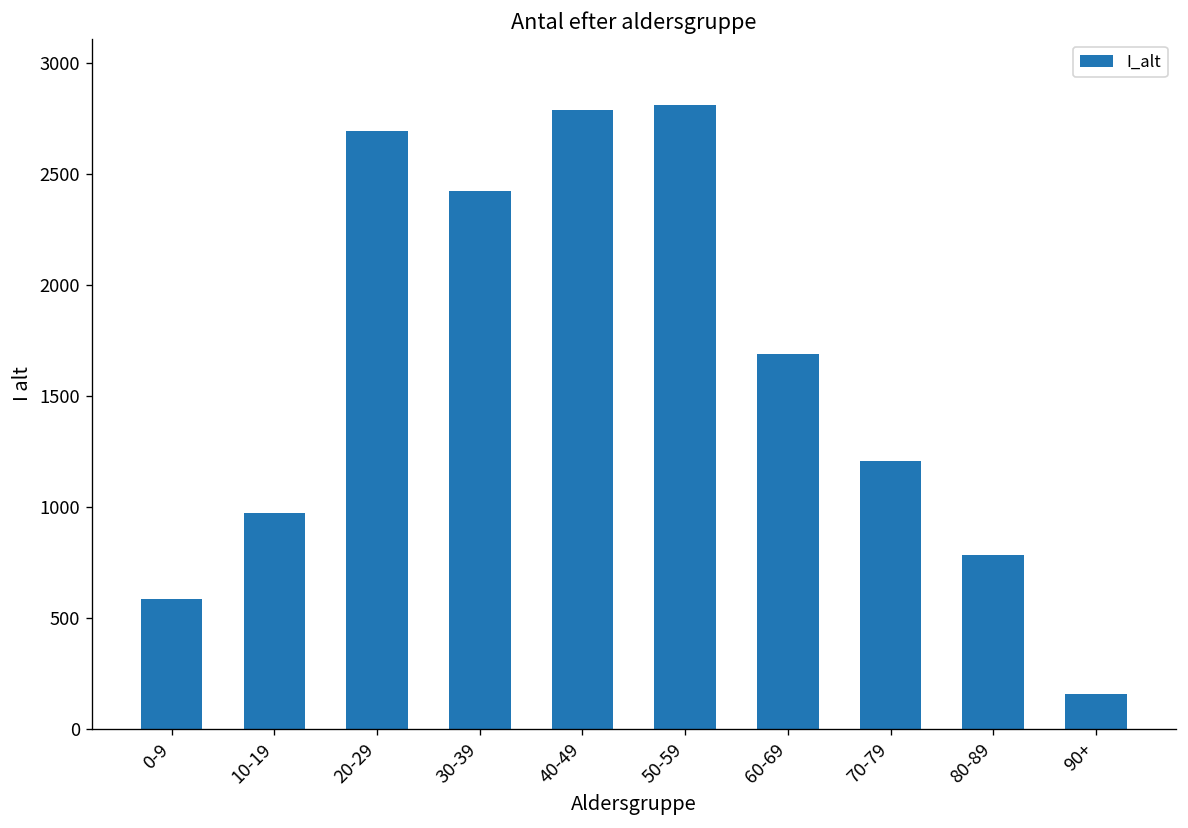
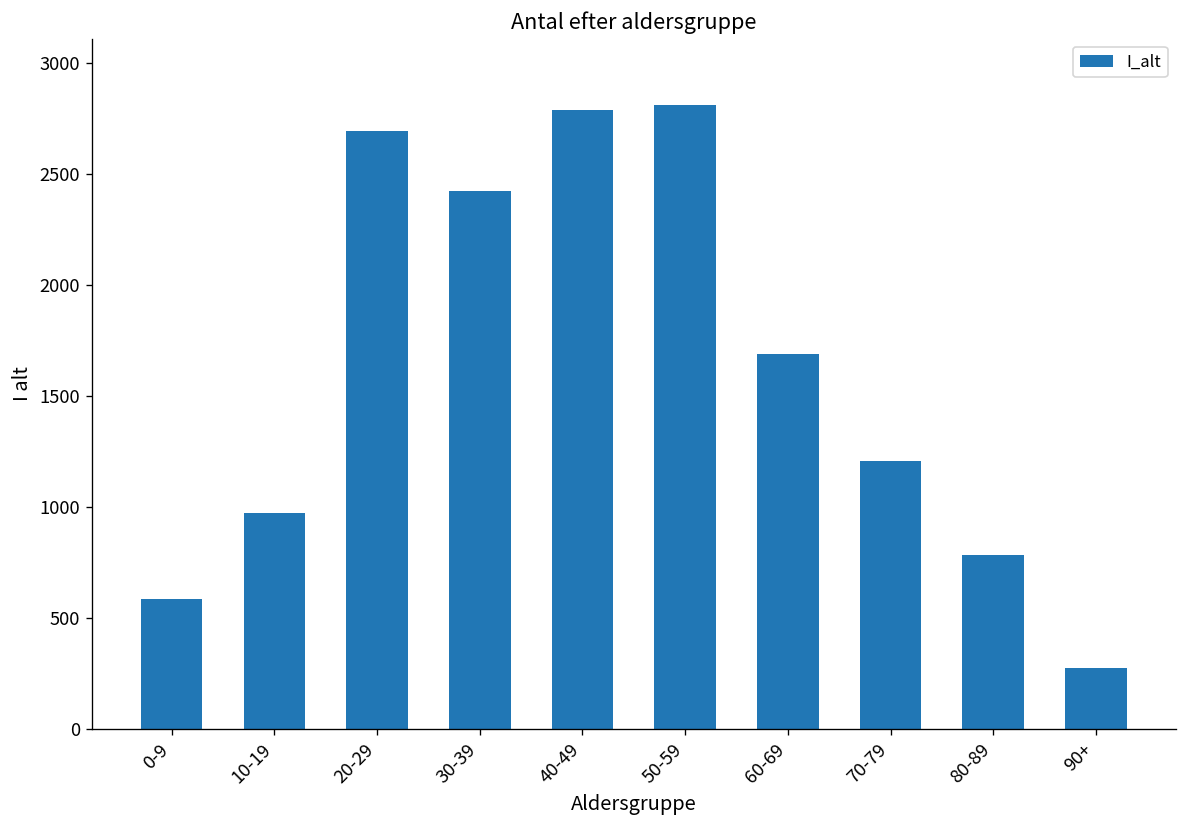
90+: 160 -> 280
